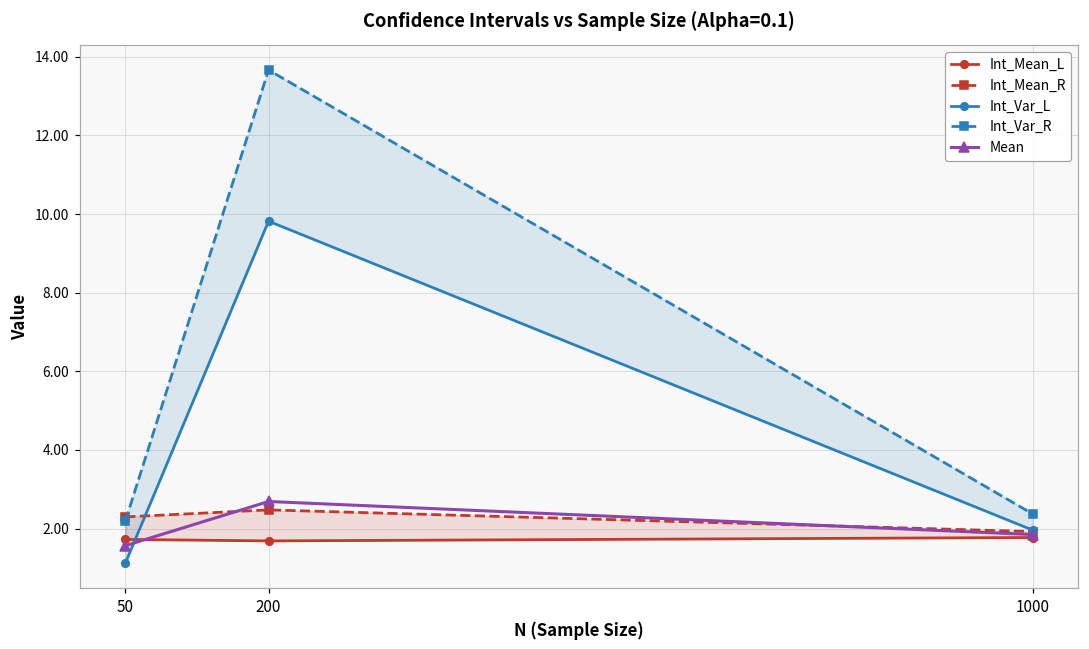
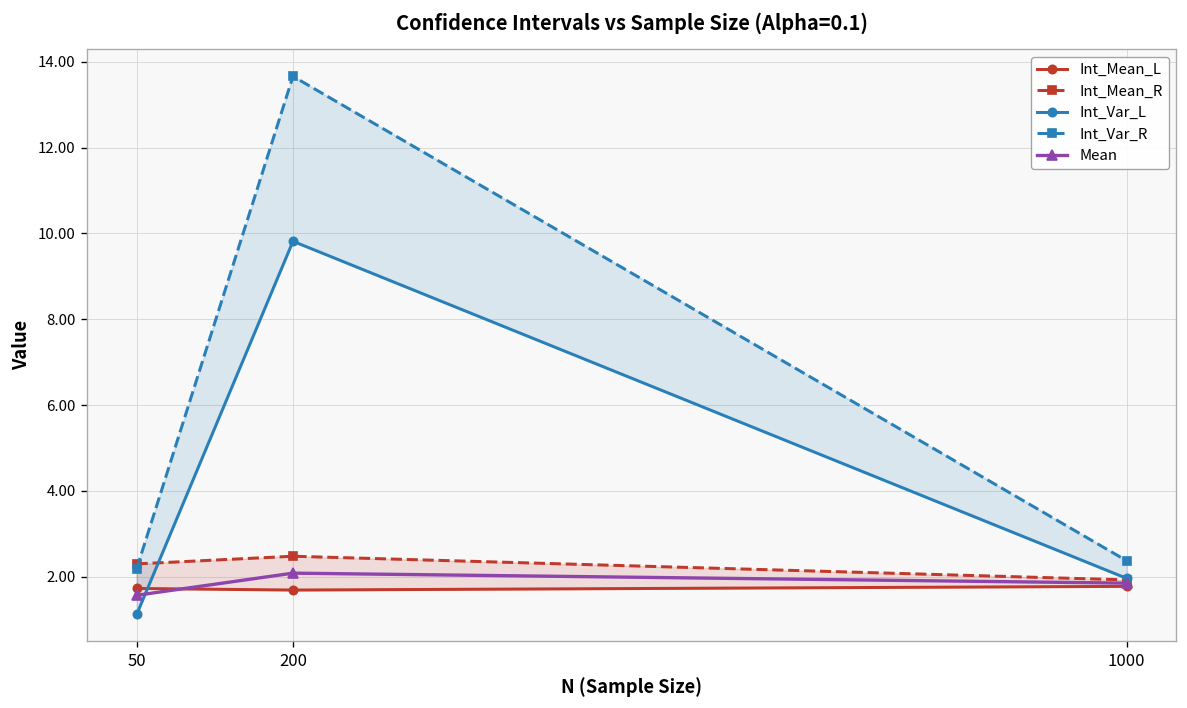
Mean, 200: 2.7 -> 2.1
